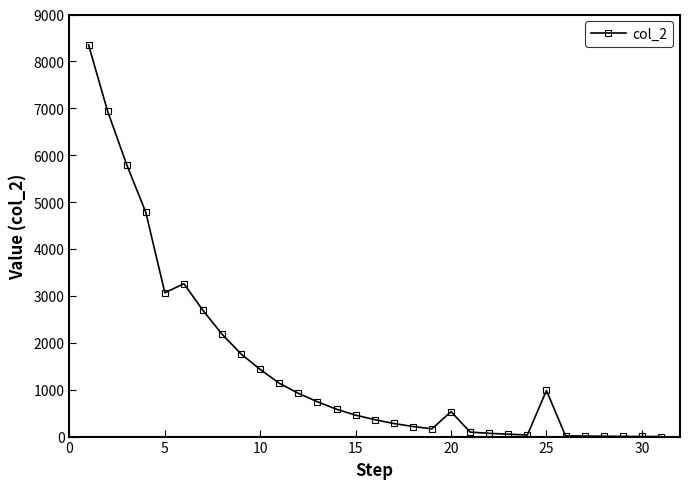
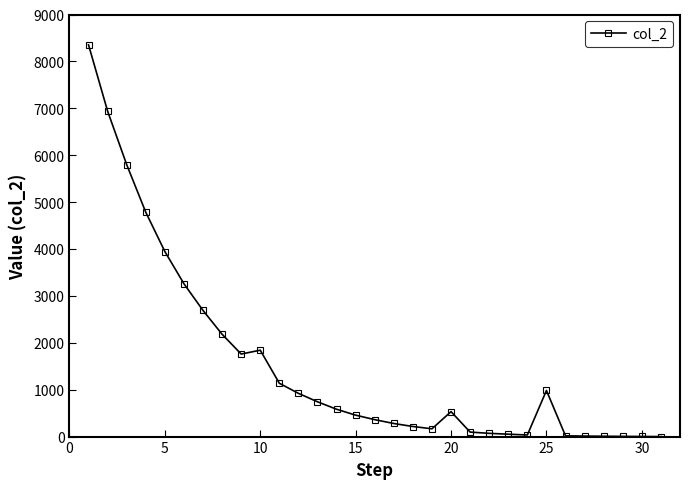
5: 3100 -> 3900
10: 1400 -> 1800
